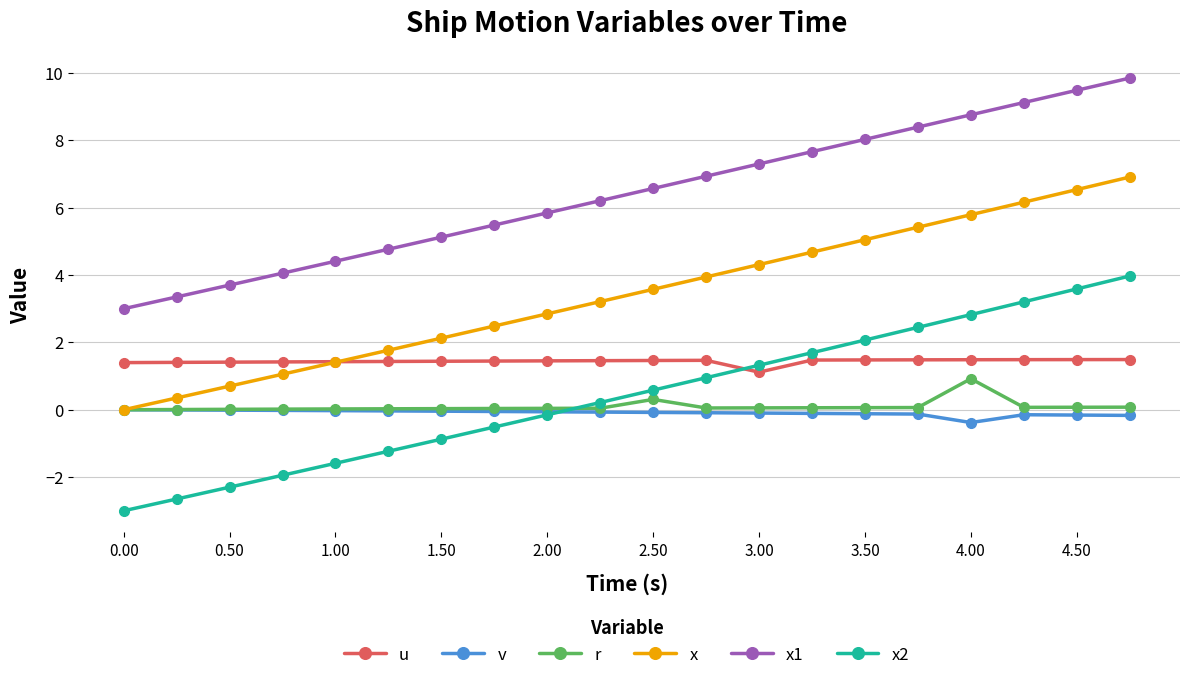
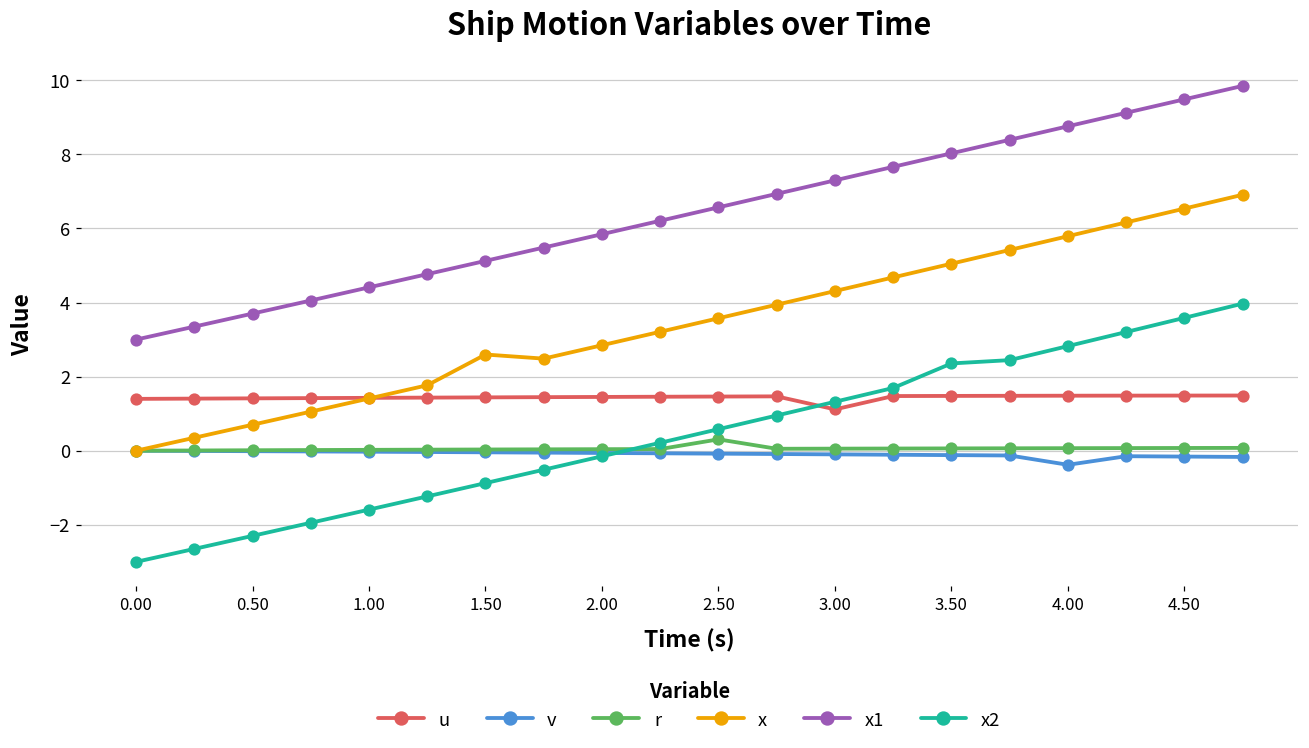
x, 1.50: 2.1 -> 2.6
x2, 3.50: 2.1 -> 2.4
r, 4.00: 0.9 -> 0.1
